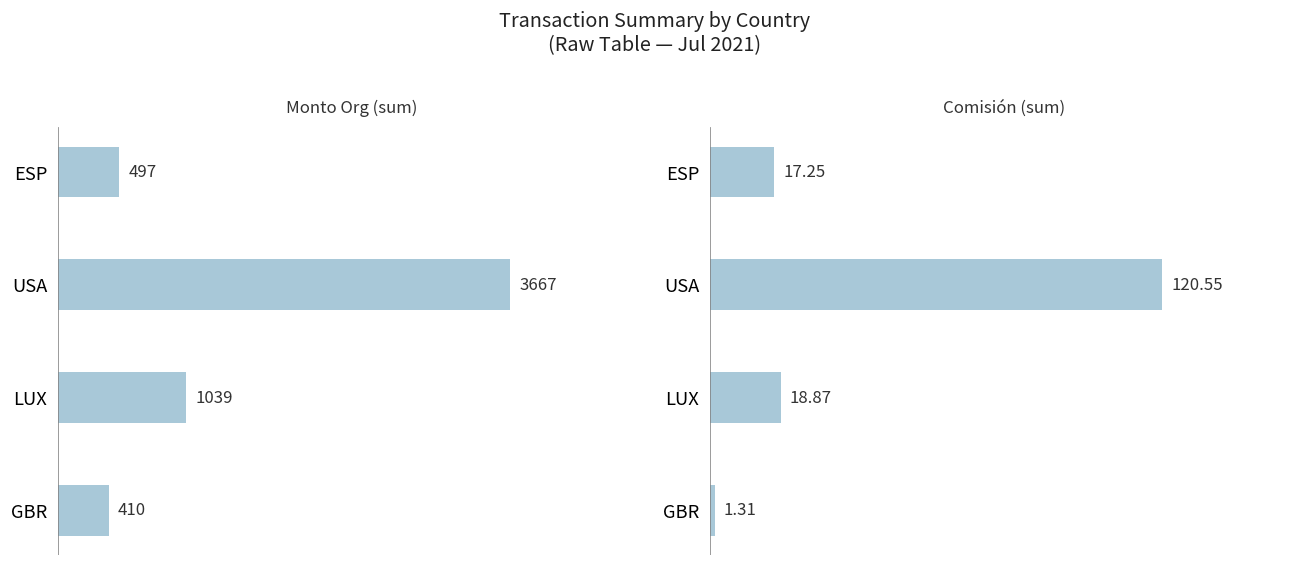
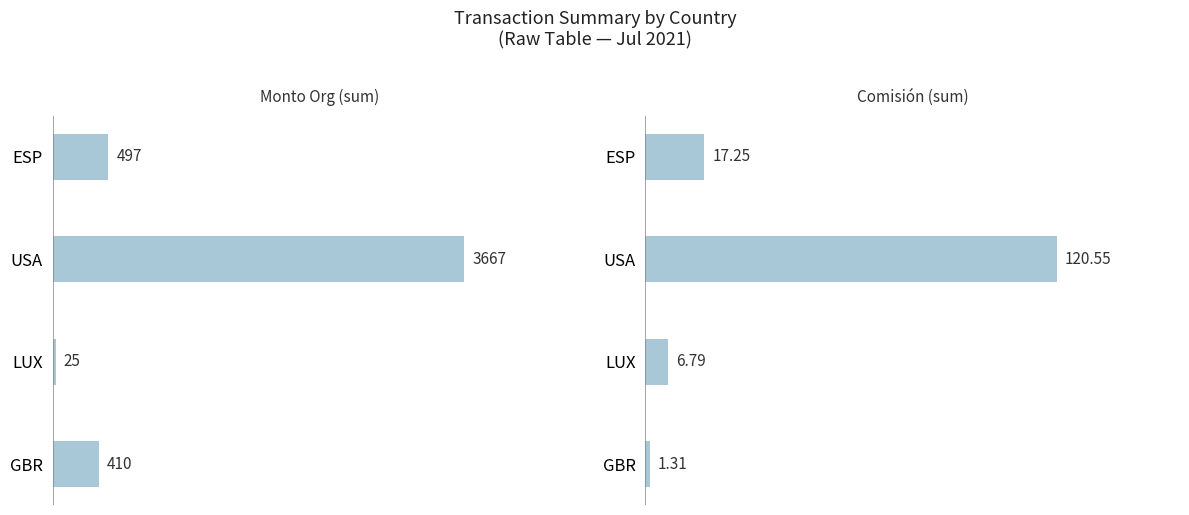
Monto Org (sum), LUX: 1039 -> 25
Comisión (sum), LUX: 18.87 -> 6.79
